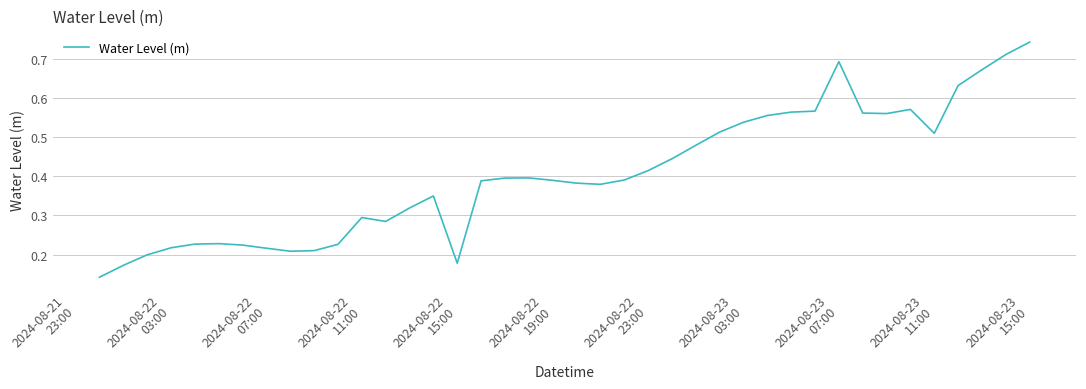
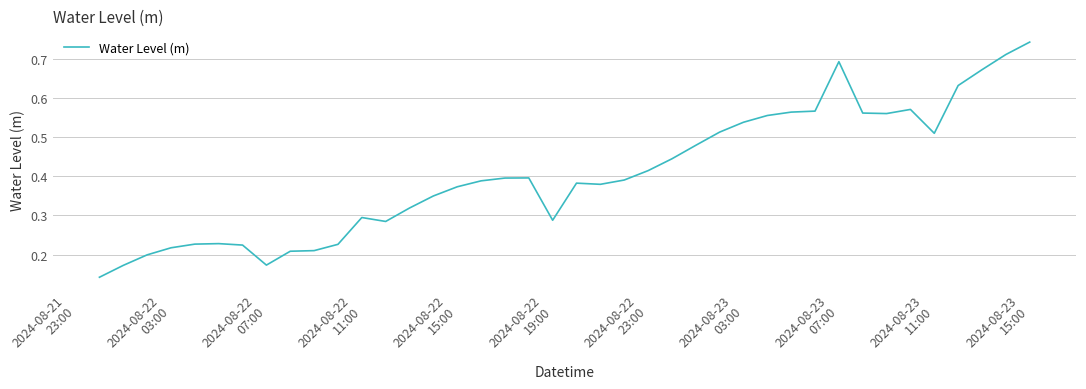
2024-08-22 07:00: 0.22 -> 0.17
2024-08-22 15:00: 0.18 -> 0.37
2024-08-22 19:00: 0.39 -> 0.29
